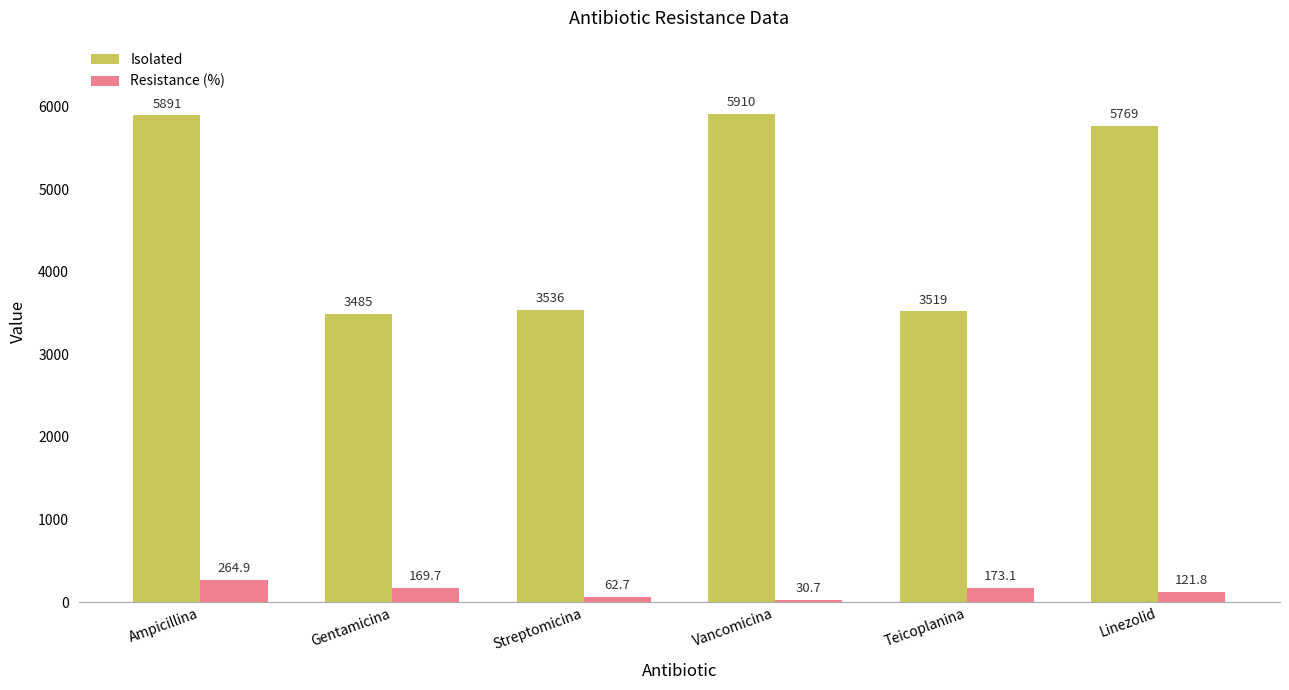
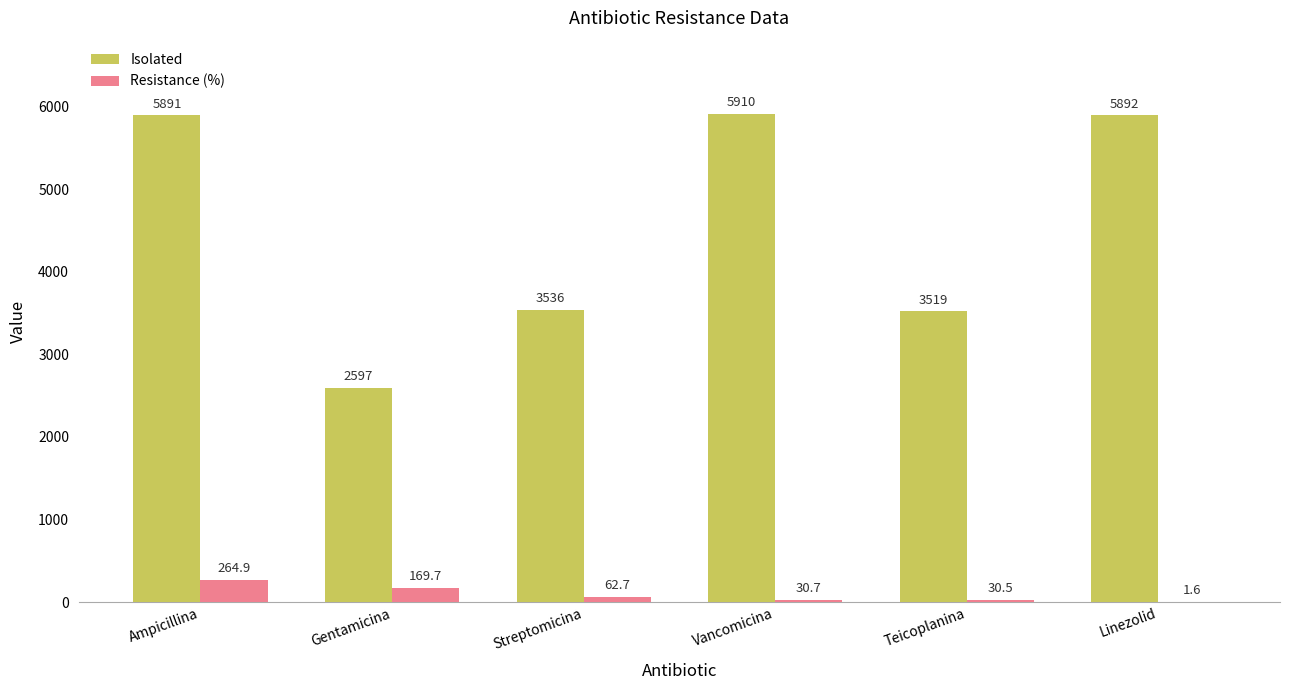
Isolated, Gentamicina: 3485 -> 2597
Resistance (%), Teicoplanina: 173.1 -> 30.5
Isolated, Linezolid: 5769 -> 5892
Resistance (%), Linezolid: 121.8 -> 1.6
